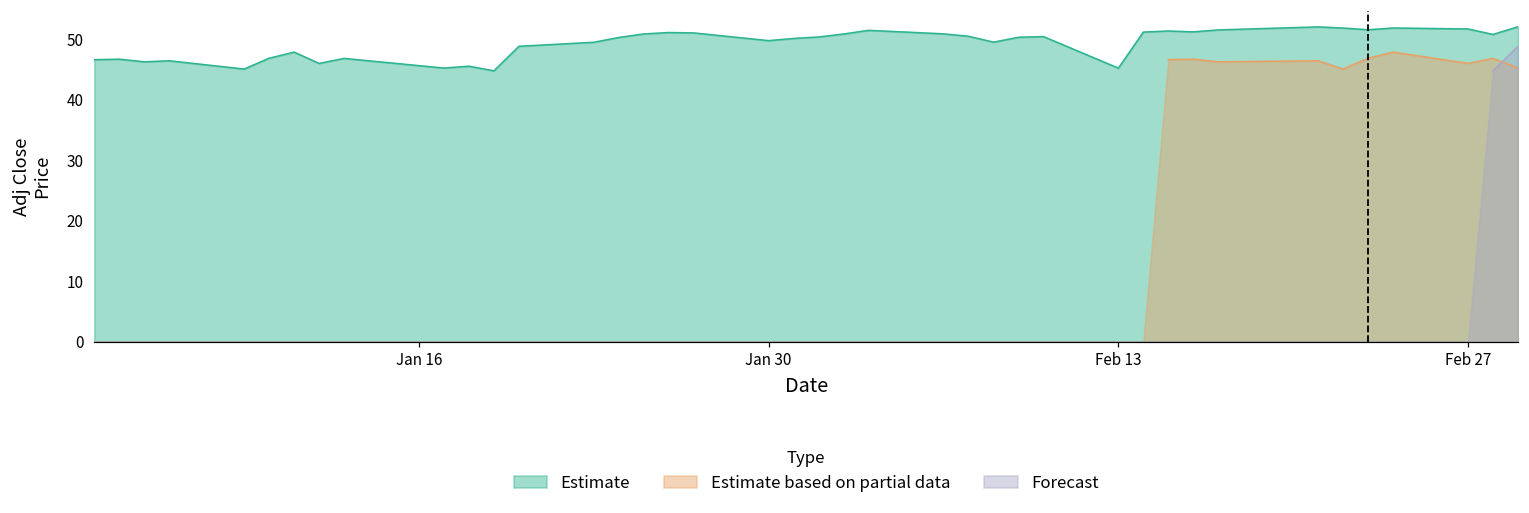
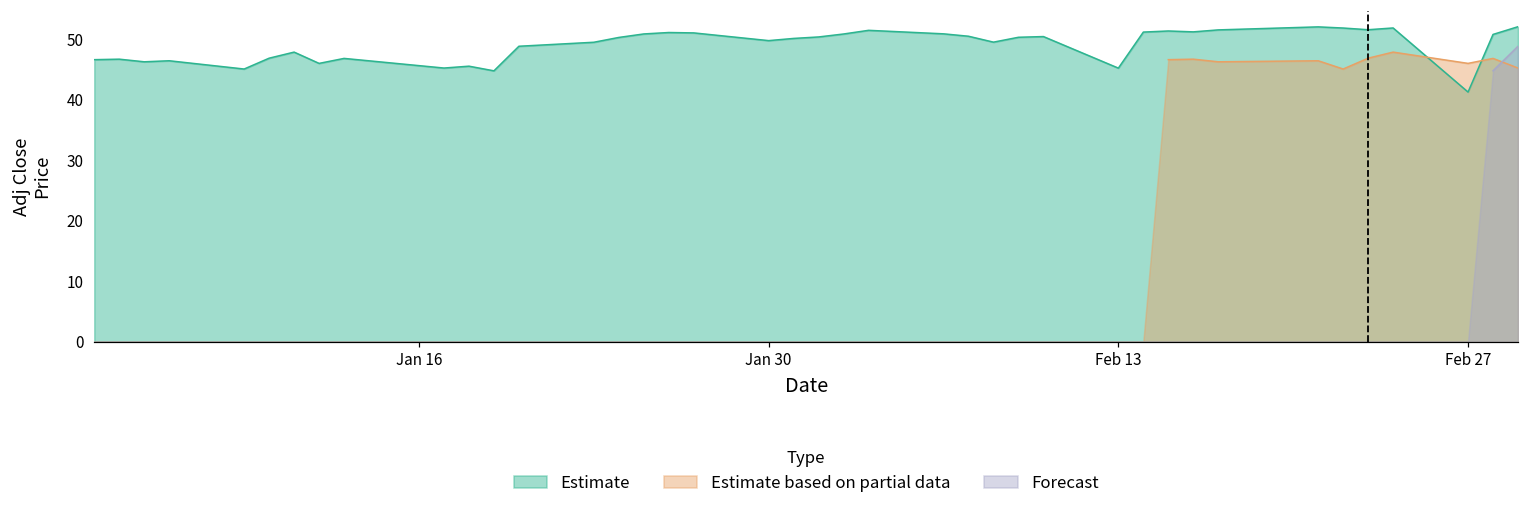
Estimate, Feb 27: 52 -> 41
